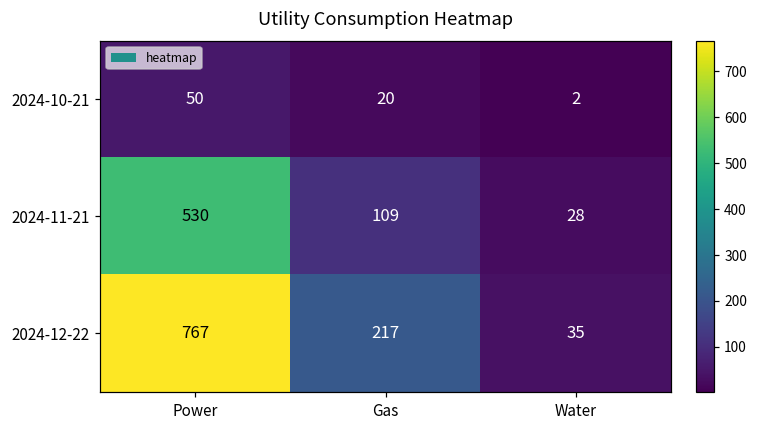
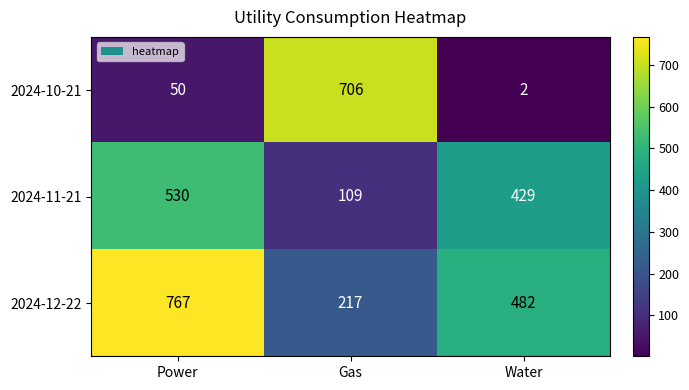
2024-10-21, Gas: 20 -> 706
2024-11-21, Water: 28 -> 429
2024-12-22, Water: 35 -> 482
